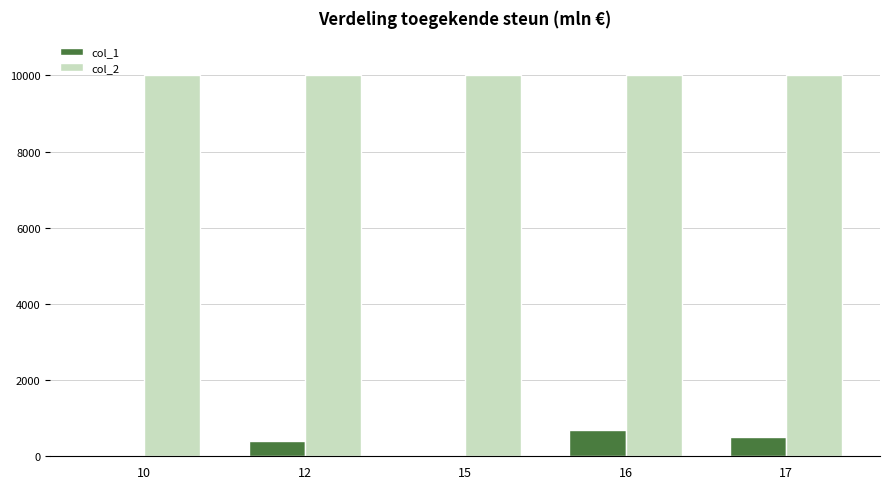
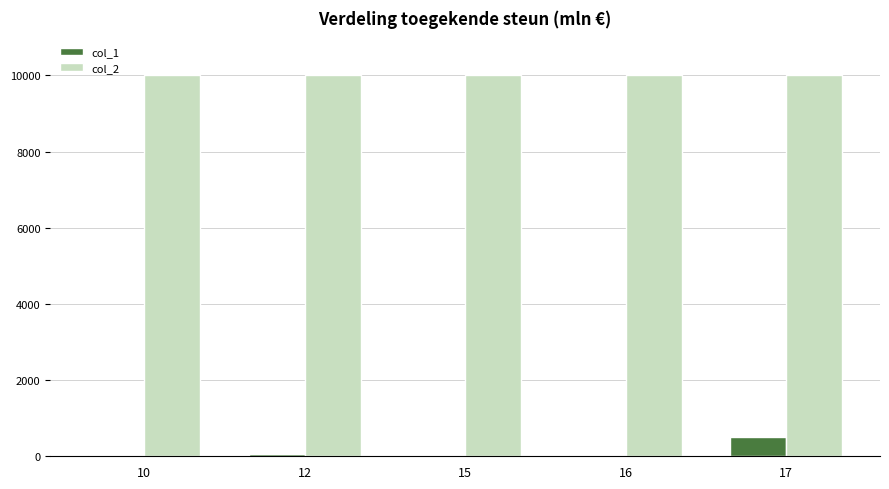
col_1, 12: 400 -> 100
col_1, 16: 700 -> 0
